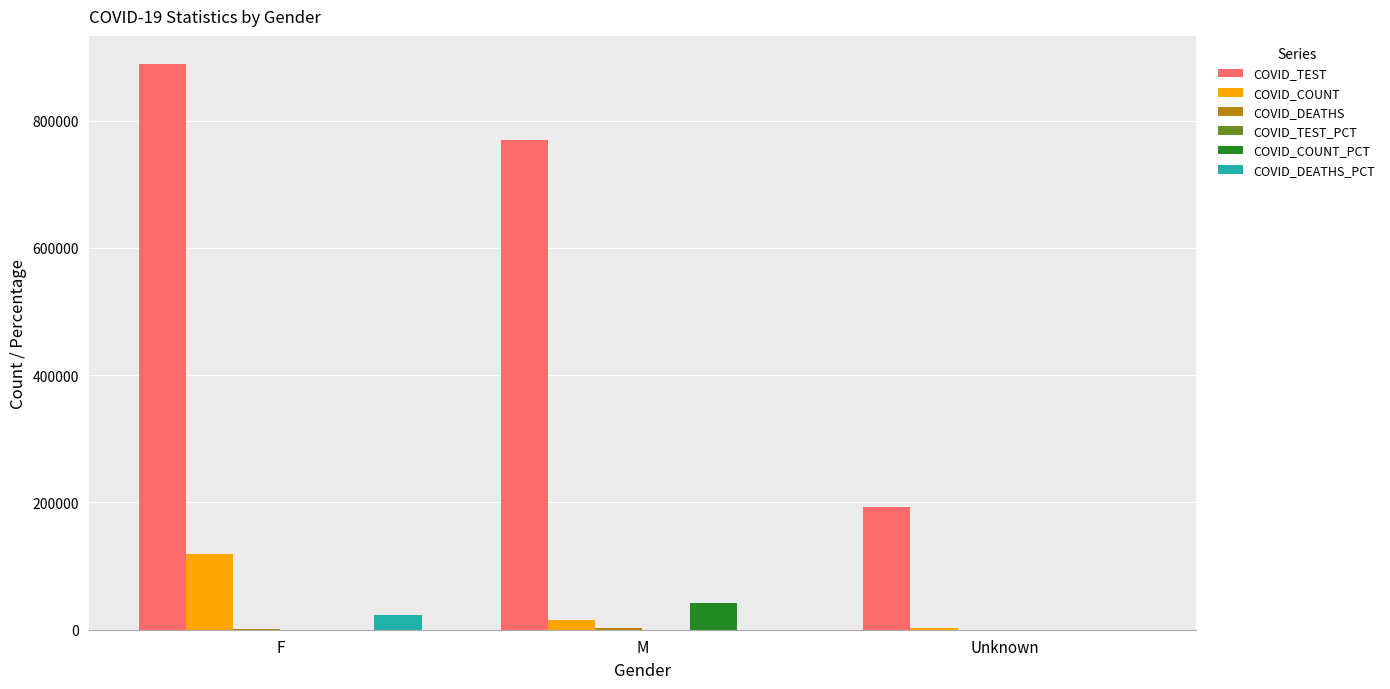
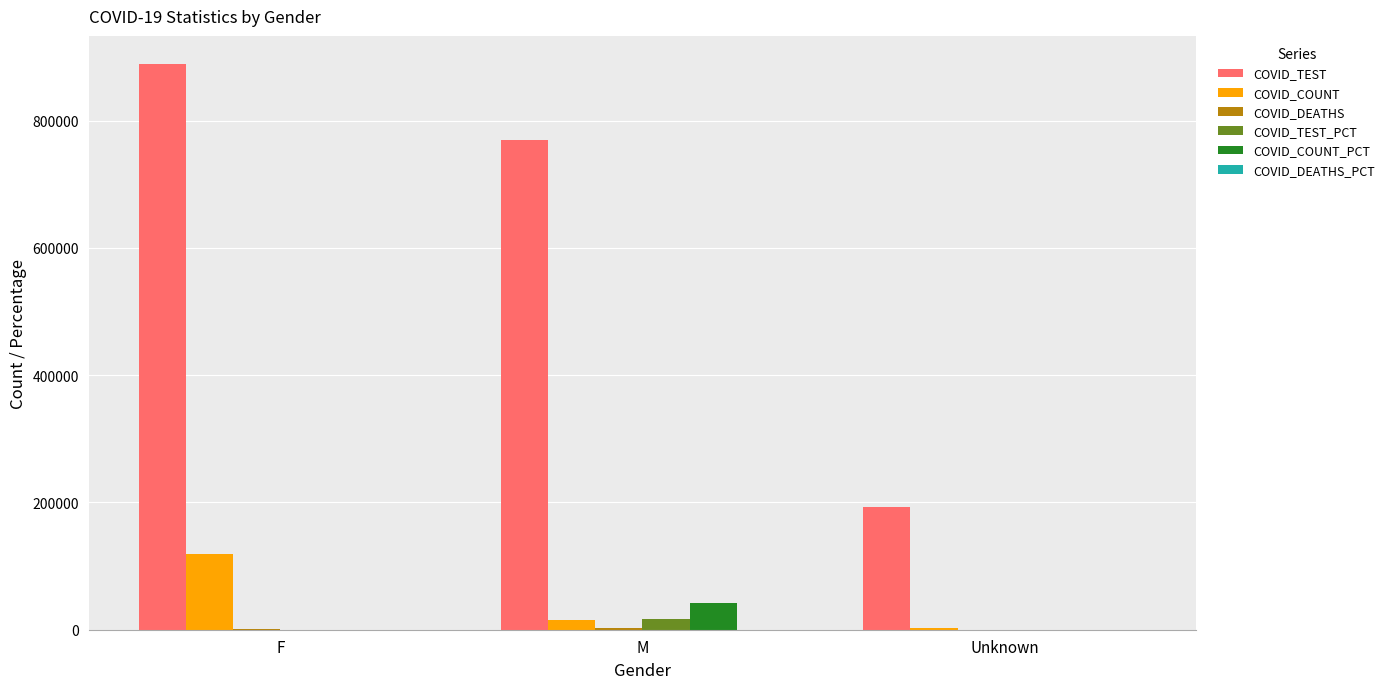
COVID_DEATHS_PCT, F: 20000 -> 0
COVID_TEST_PCT, M: 0 -> 20000
